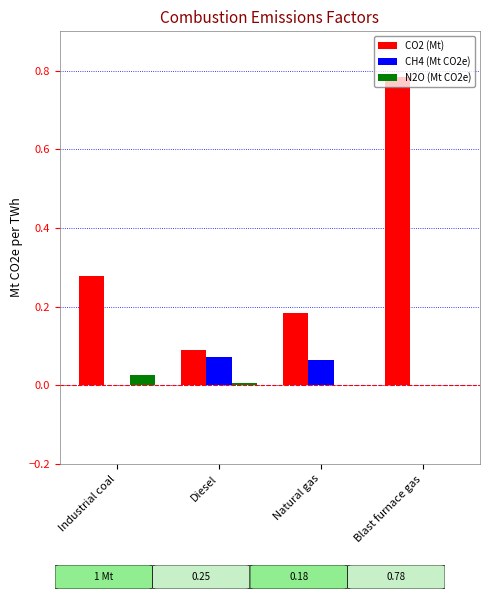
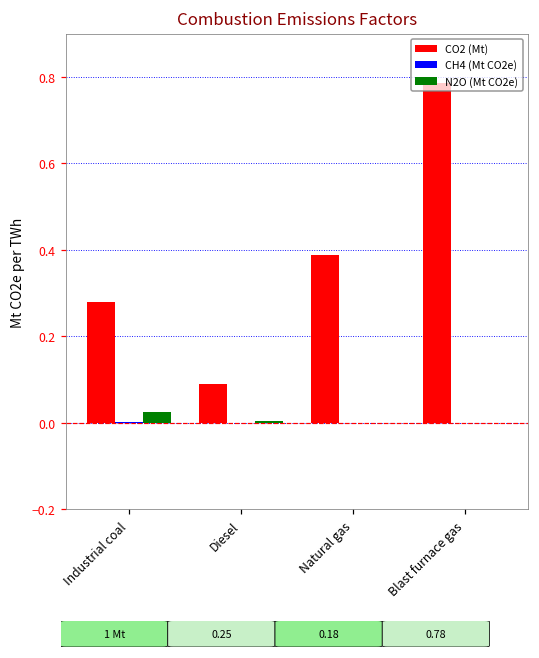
CH4 (Mt CO2e), Diesel: 0.07 -> 0.00
CO2 (Mt), Natural gas: 0.18 -> 0.39
CH4 (Mt CO2e), Natural gas: 0.06 -> 0.00
